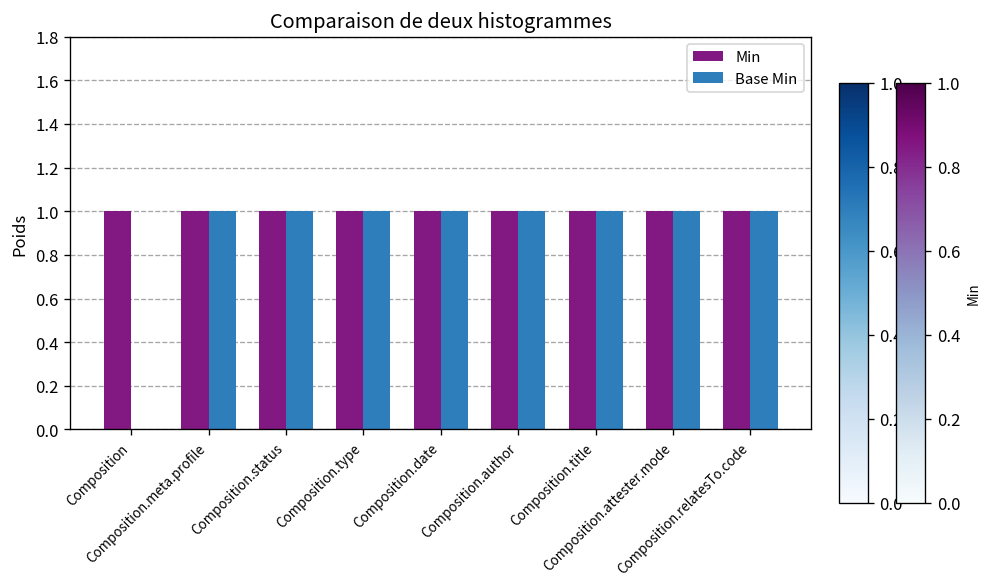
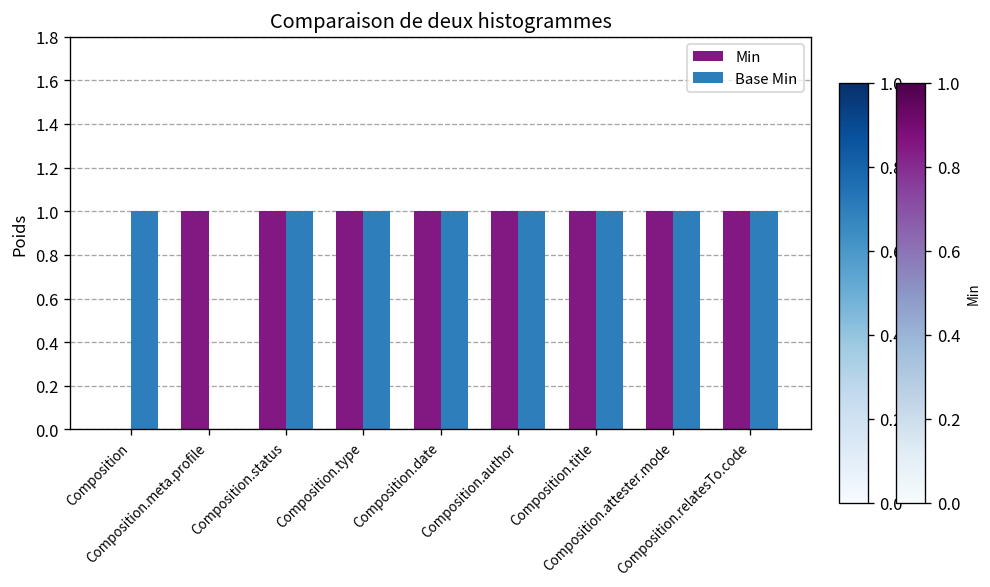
Min, Composition: 1 -> 0
Base Min, Composition: 0 -> 1
Base Min, Composition.meta.profile: 1 -> 0
